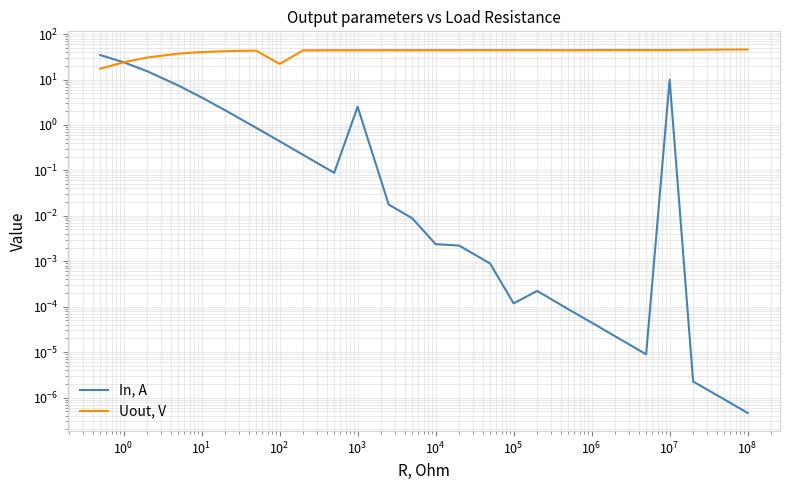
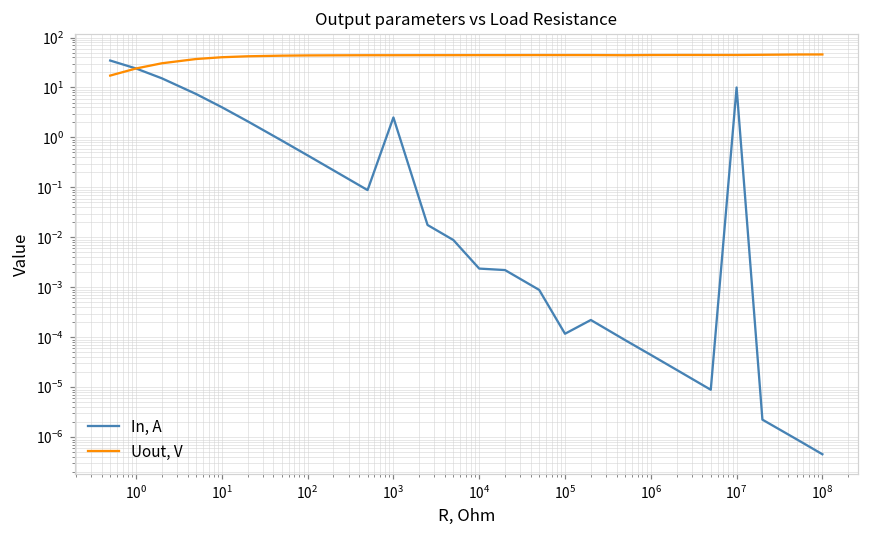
Uout, V, 10^2: 20 -> 40
